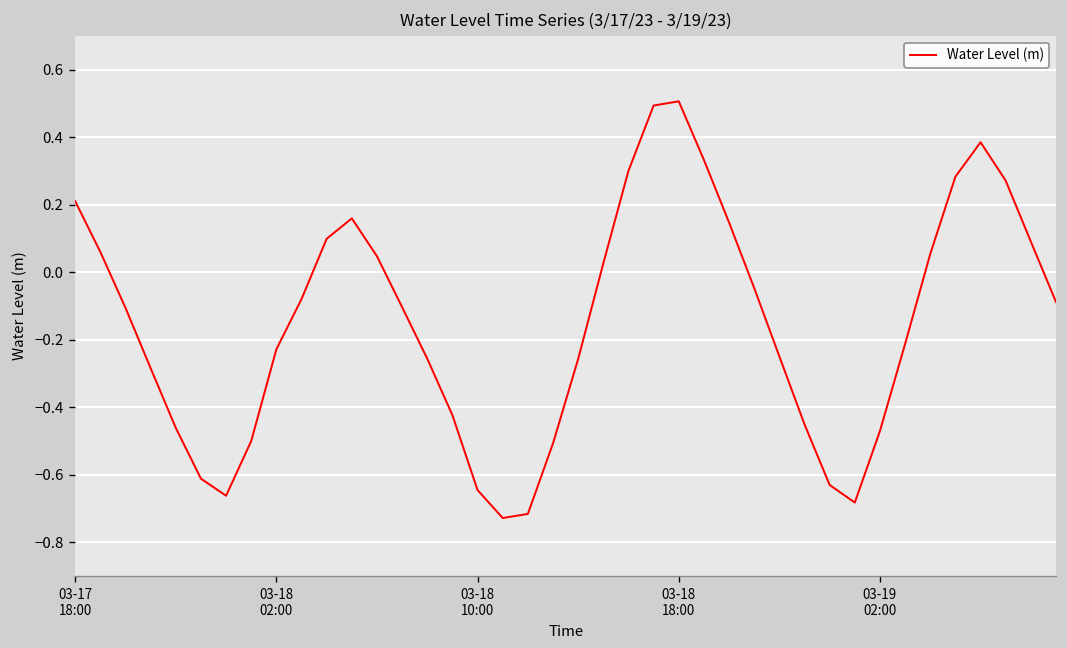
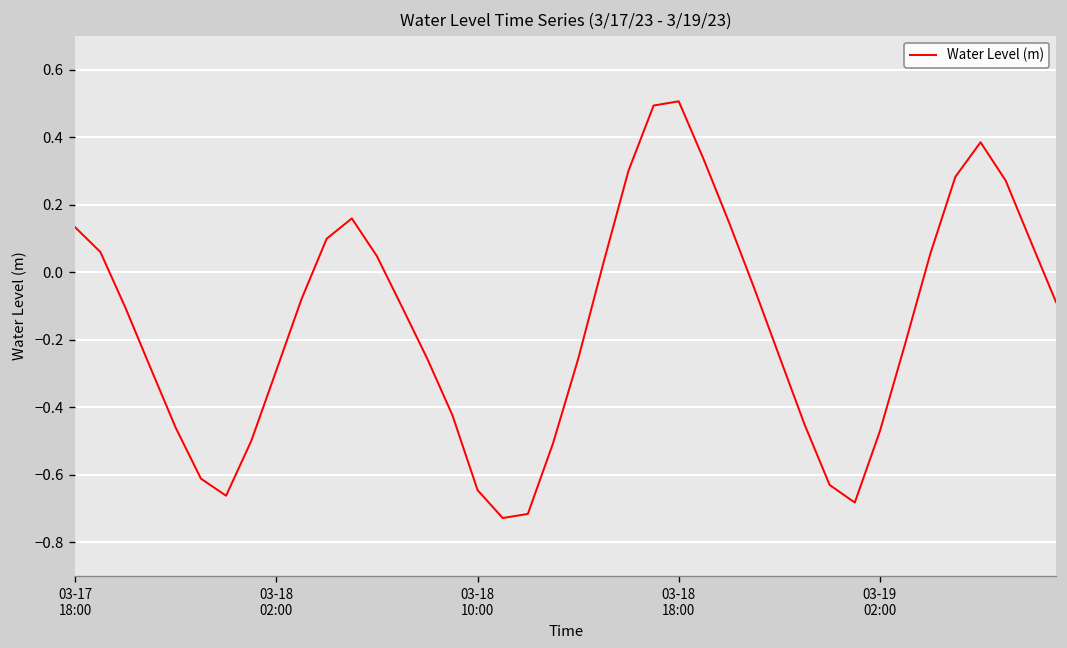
03-17 18:00: 0.21 -> 0.13
03-18 02:00: -0.23 -> -0.29
